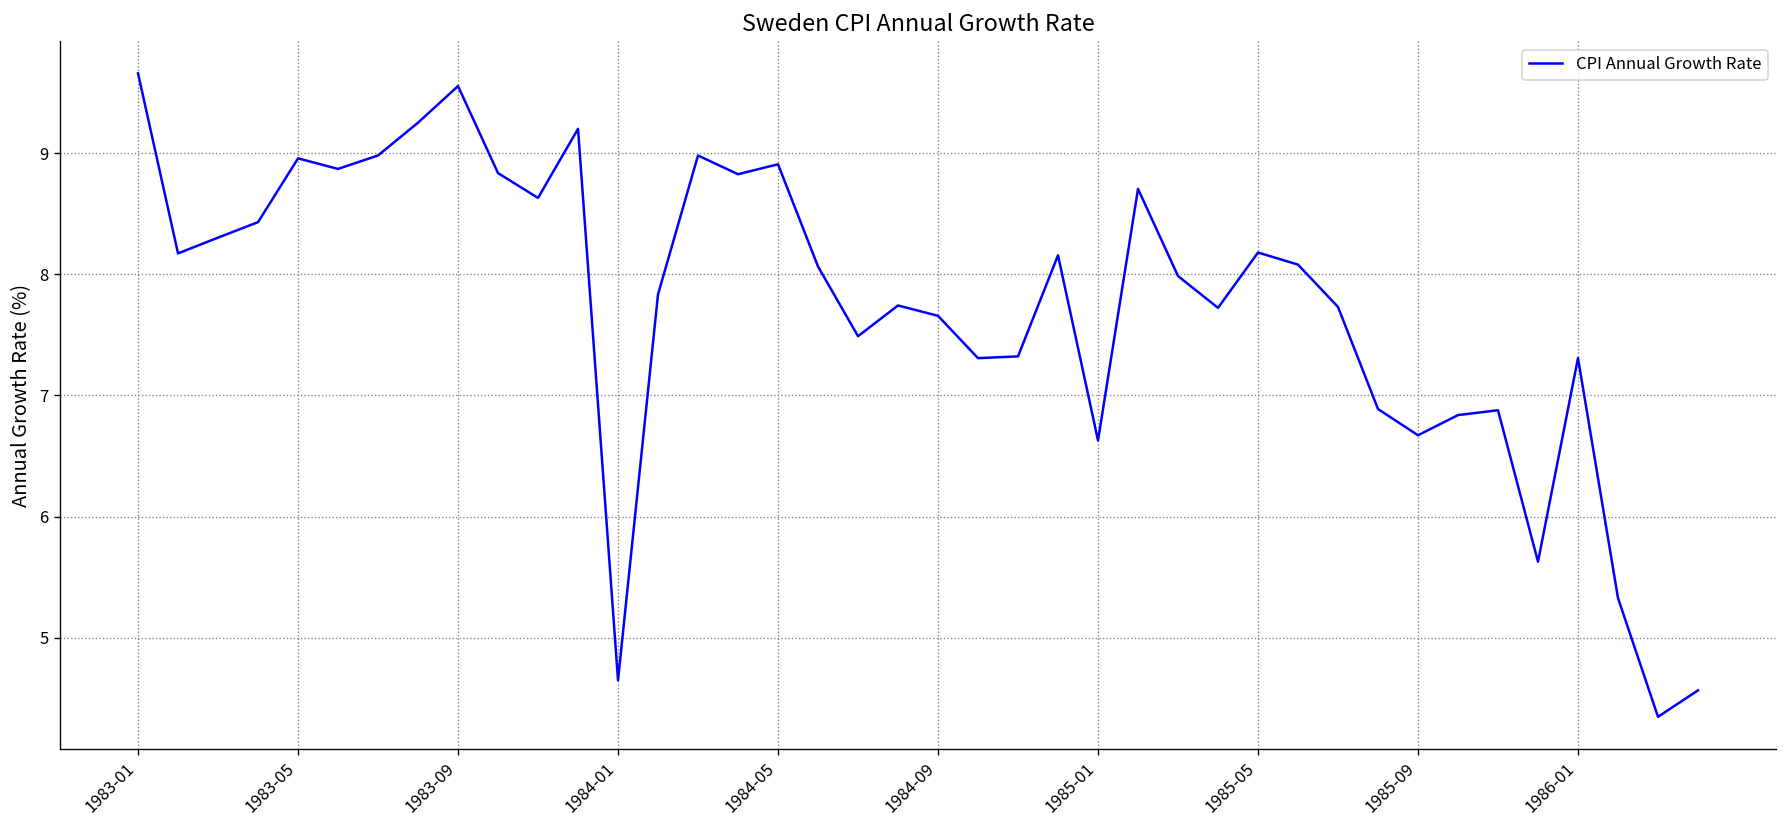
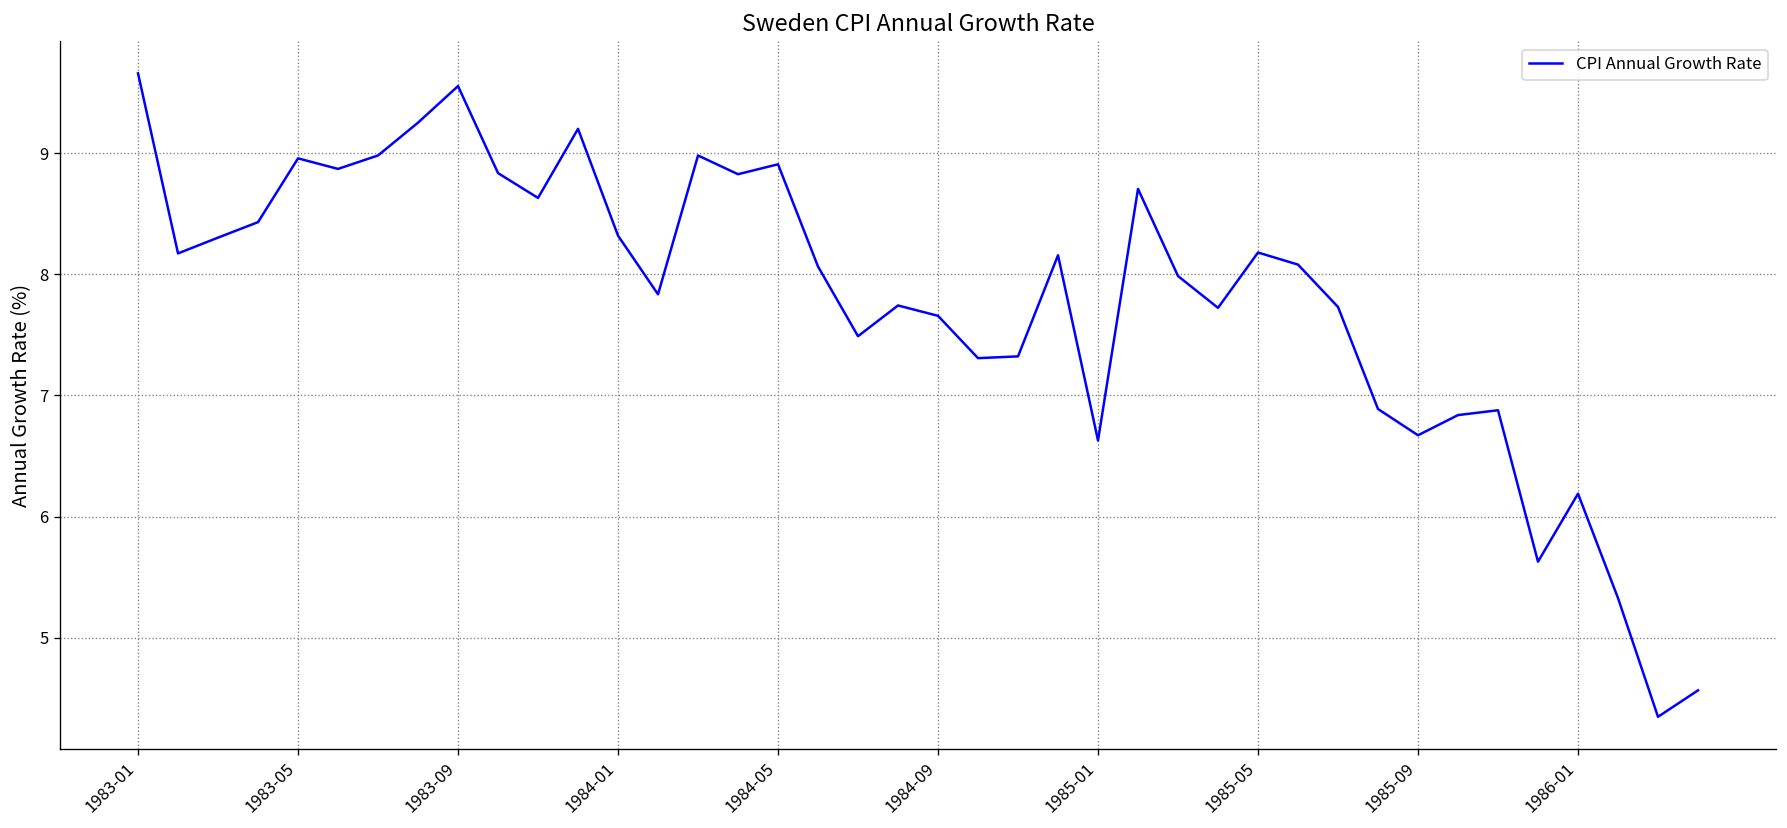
1984-01: 4.65 -> 8.32
1986-01: 7.31 -> 6.19
